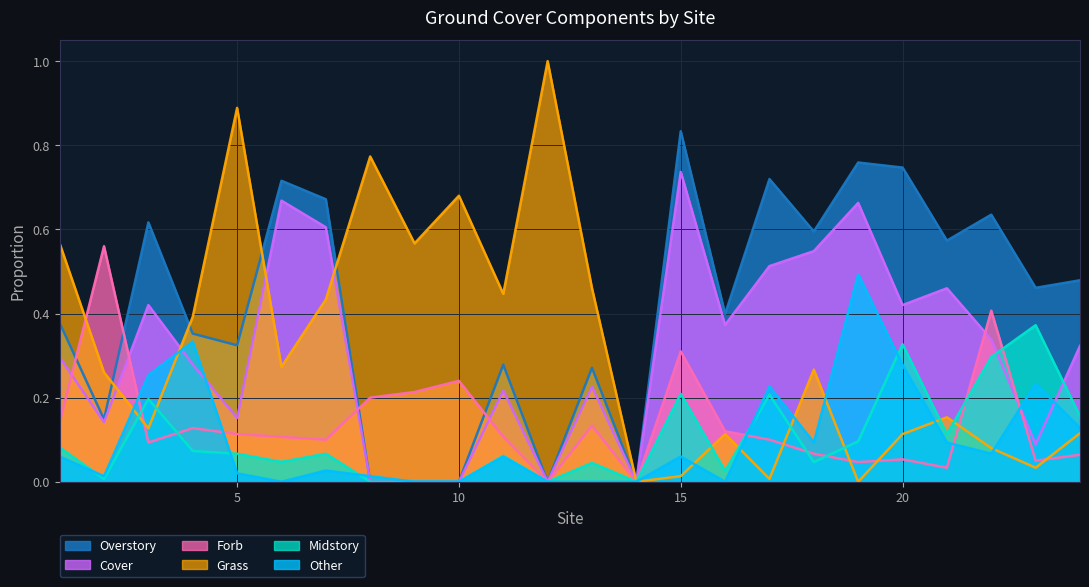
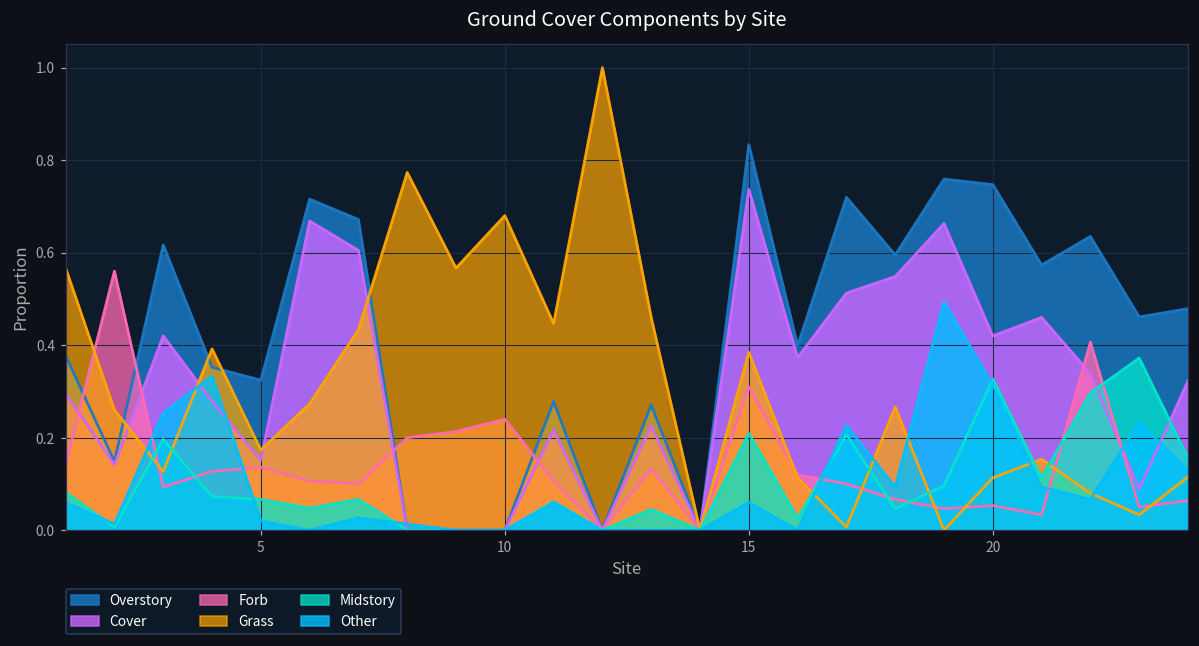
Forb, 5: 0.11 -> 0.14
Grass, 5: 0.89 -> 0.17
Grass, 15: 0.01 -> 0.38
Other, 20: 0.28 -> 0.31
